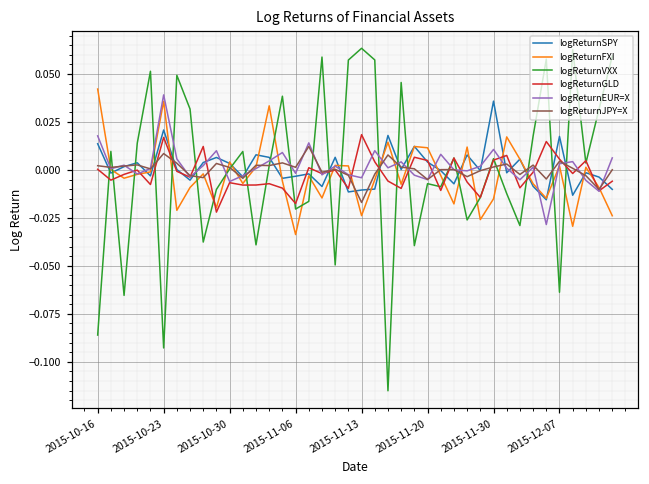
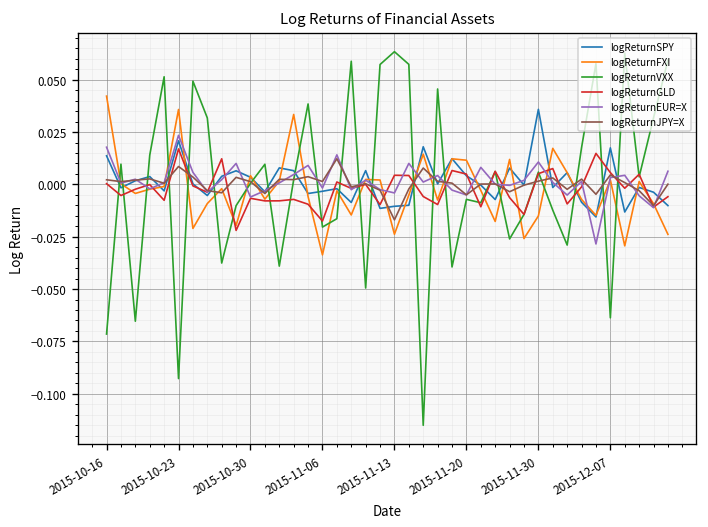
logReturnVXX, 2015-10-16: -0.086 -> -0.072
logReturnEUR=X, 2015-10-23: 0.039 -> 0.023
logReturnGLD, 2015-11-13: 0.018 -> 0.004
